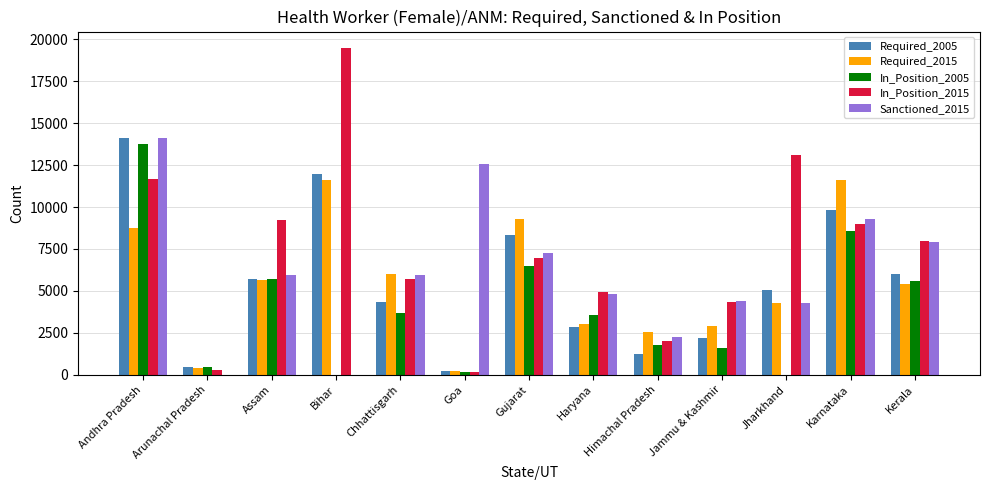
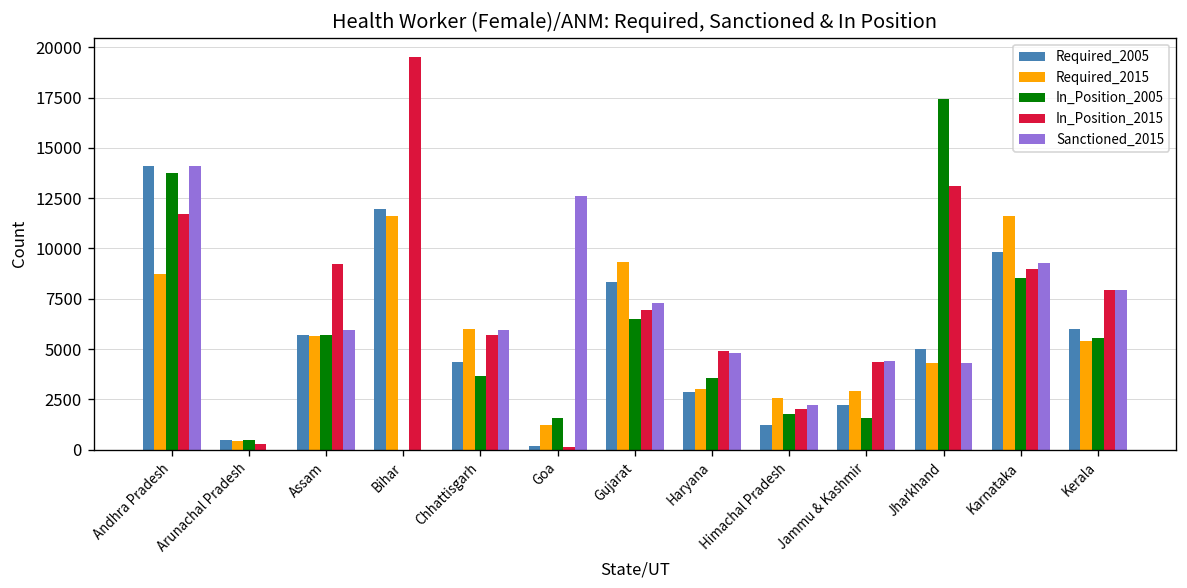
Required_2015, Goa: 200 -> 1200
In_Position_2005, Goa: 200 -> 1600
In_Position_2005, Jharkhand: 0 -> 17500
